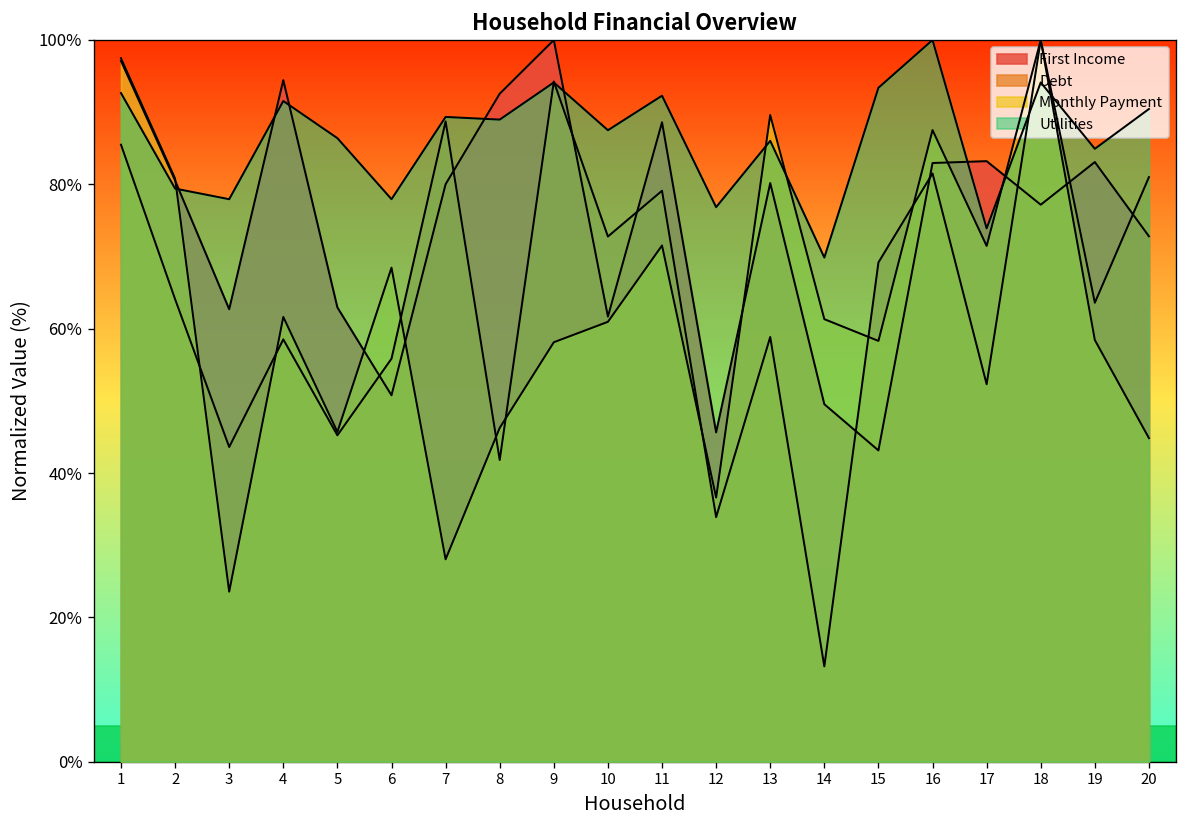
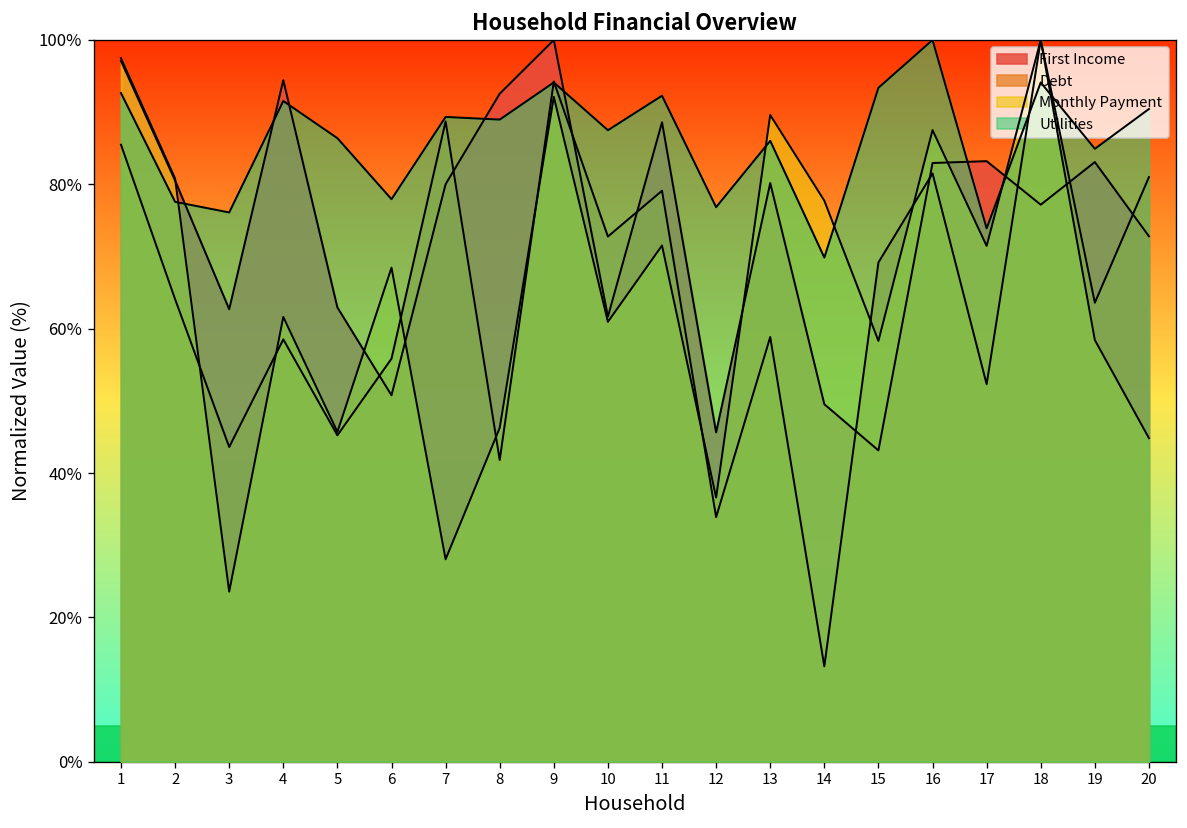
Utilities, 2: 79% -> 78%
Utilities, 3: 78% -> 76%
Monthly Payment, 9: 58% -> 92%
Monthly Payment, 14: 61% -> 78%
